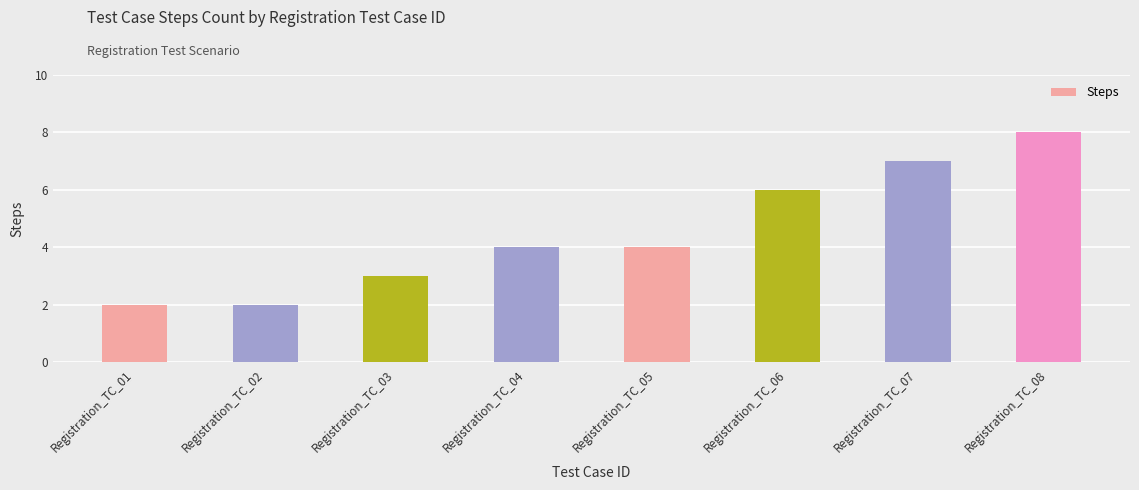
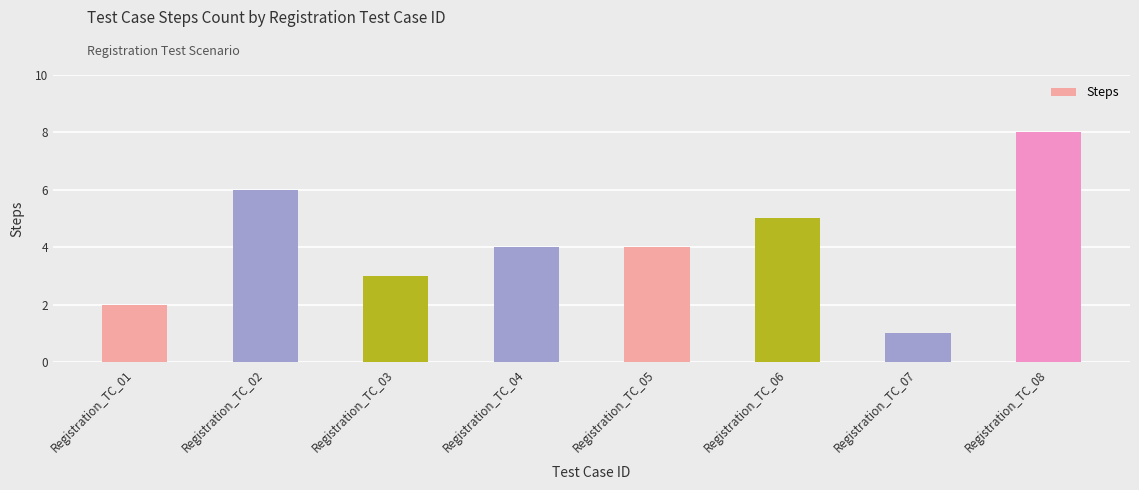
Registration_TC_02: 2 -> 6
Registration_TC_06: 6 -> 5
Registration_TC_07: 7 -> 1
